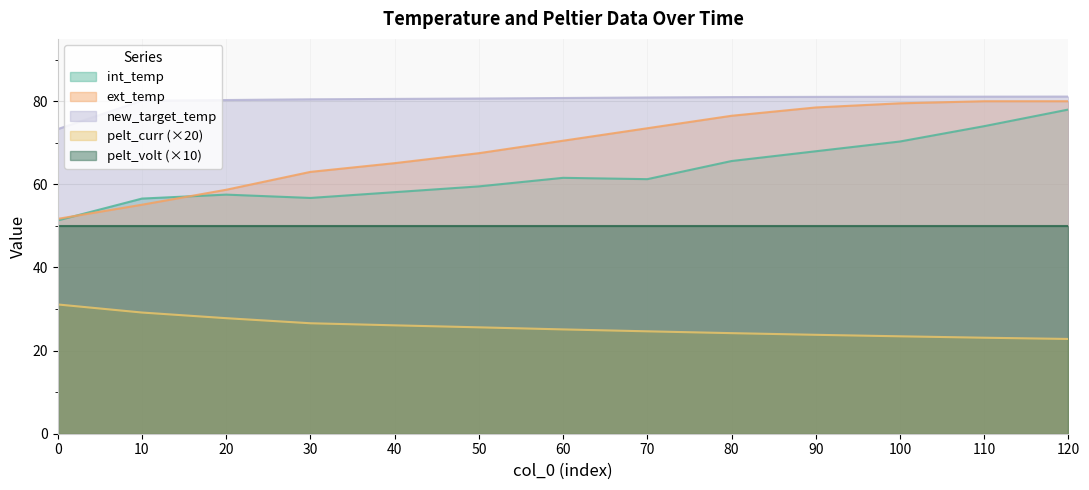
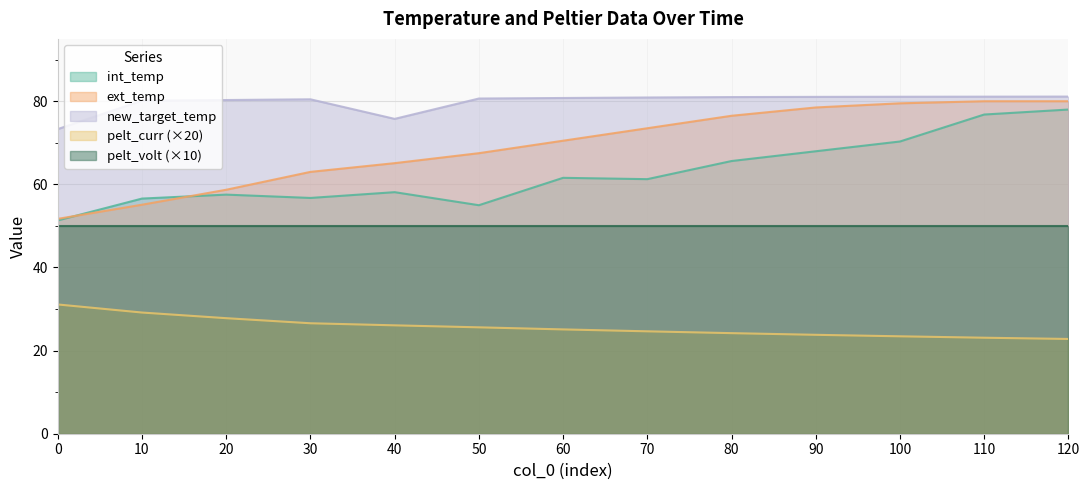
new_target_temp, 40: 81 -> 76
int_temp, 50: 60 -> 55
int_temp, 110: 74 -> 77
